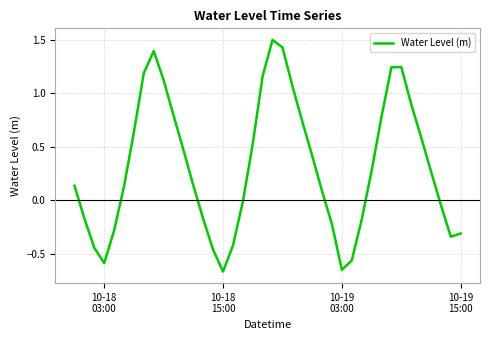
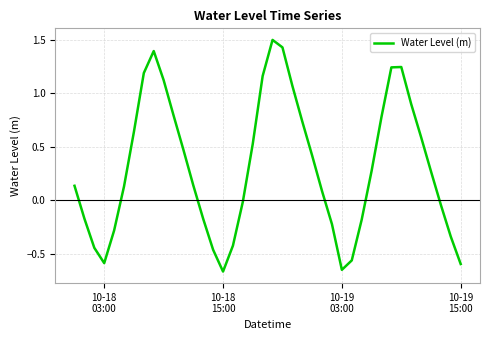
10-19 15:00: -0.31 -> -0.59
